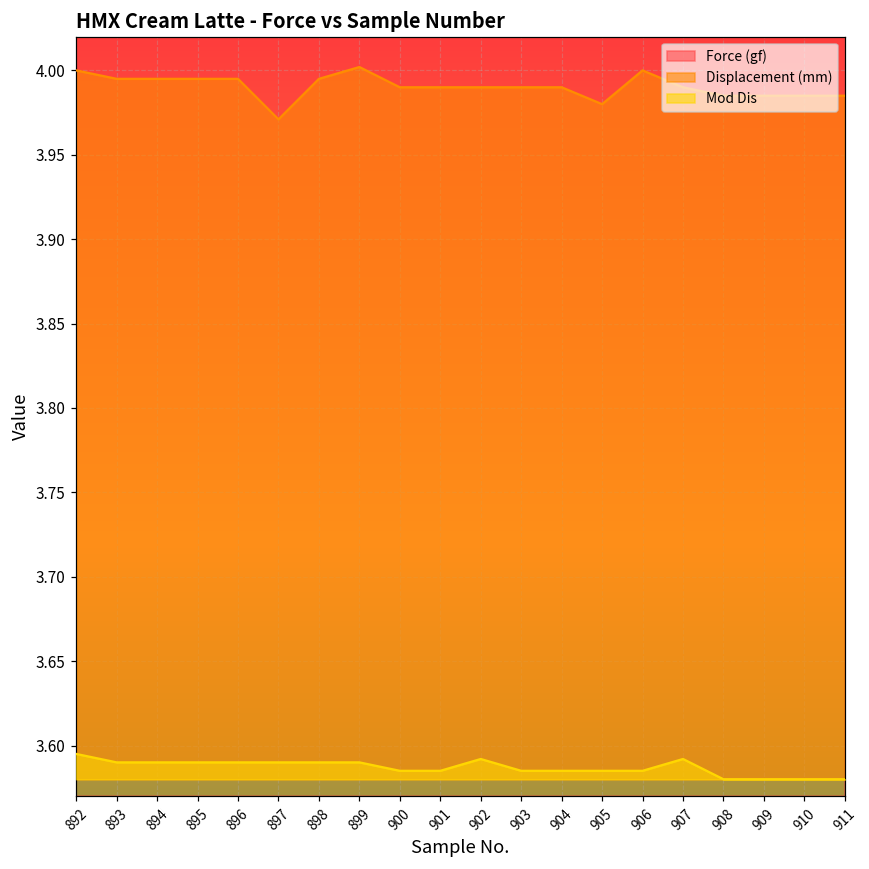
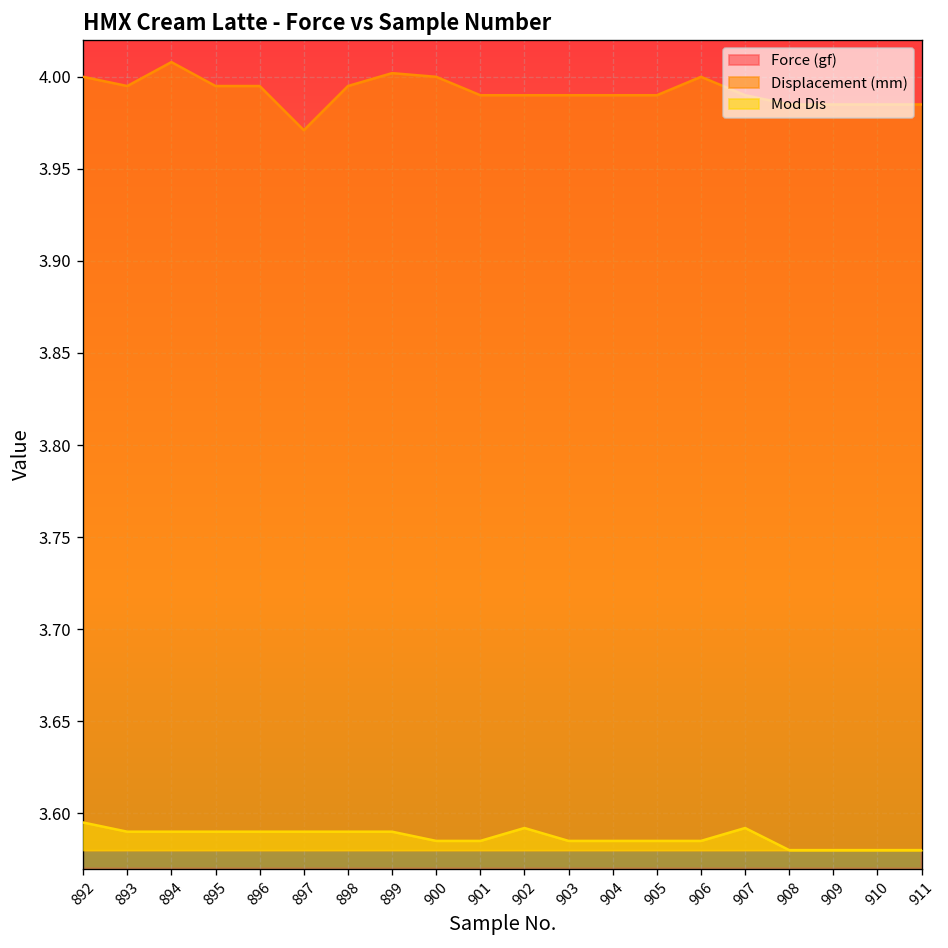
Displacement (mm), 894: 3.995 -> 4.008
Displacement (mm), 900: 3.99 -> 4.00
Displacement (mm), 905: 3.98 -> 3.99
